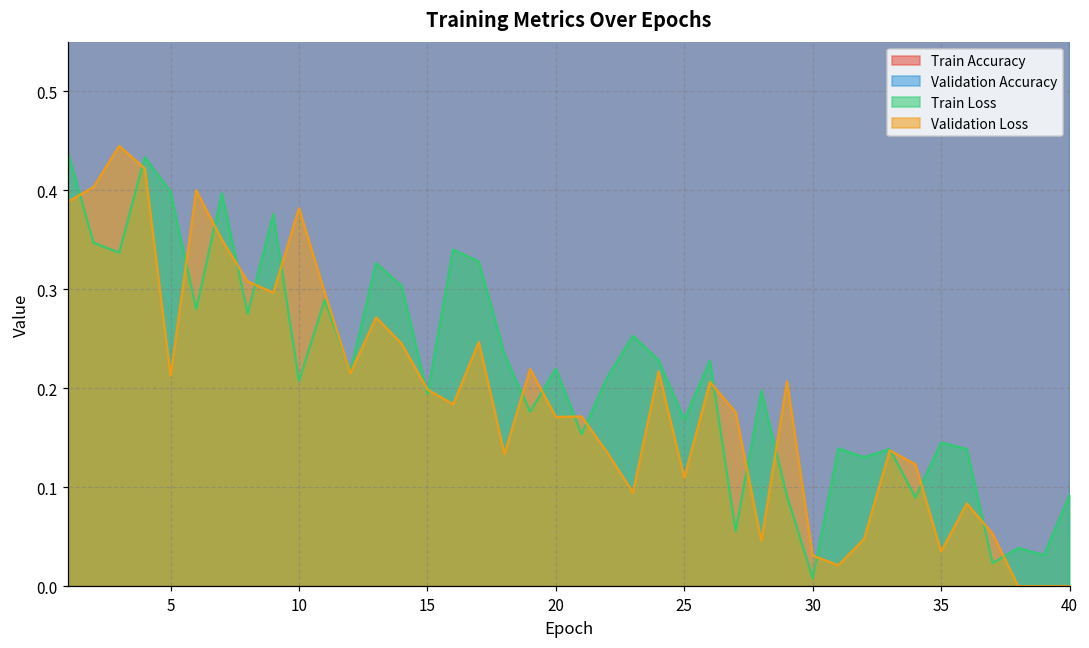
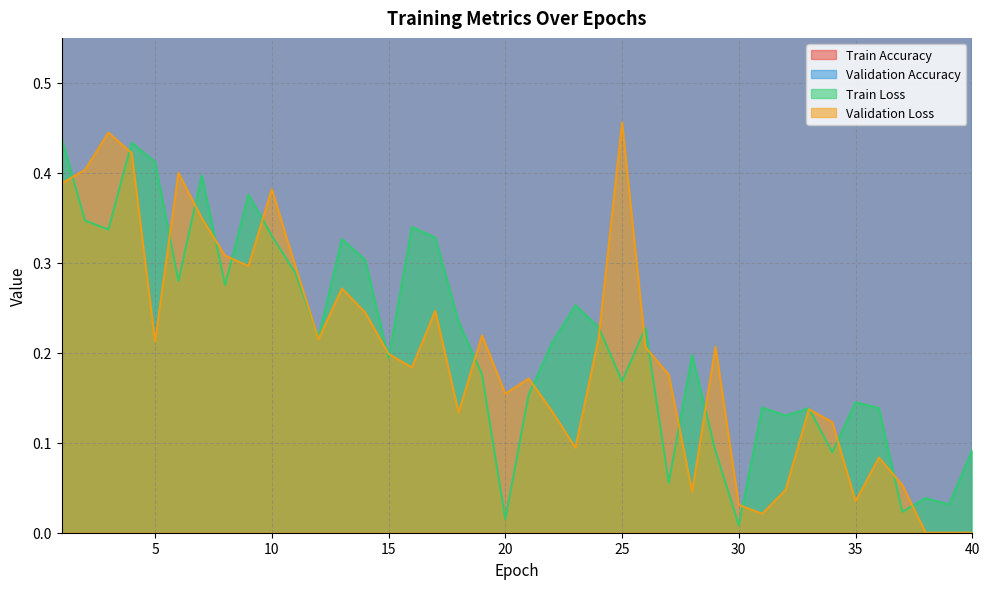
Train Loss, 5: 0.40 -> 0.41
Train Loss, 10: 0.21 -> 0.33
Train Loss, 20: 0.22 -> 0.02
Validation Loss, 20: 0.17 -> 0.15
Validation Loss, 25: 0.11 -> 0.46
